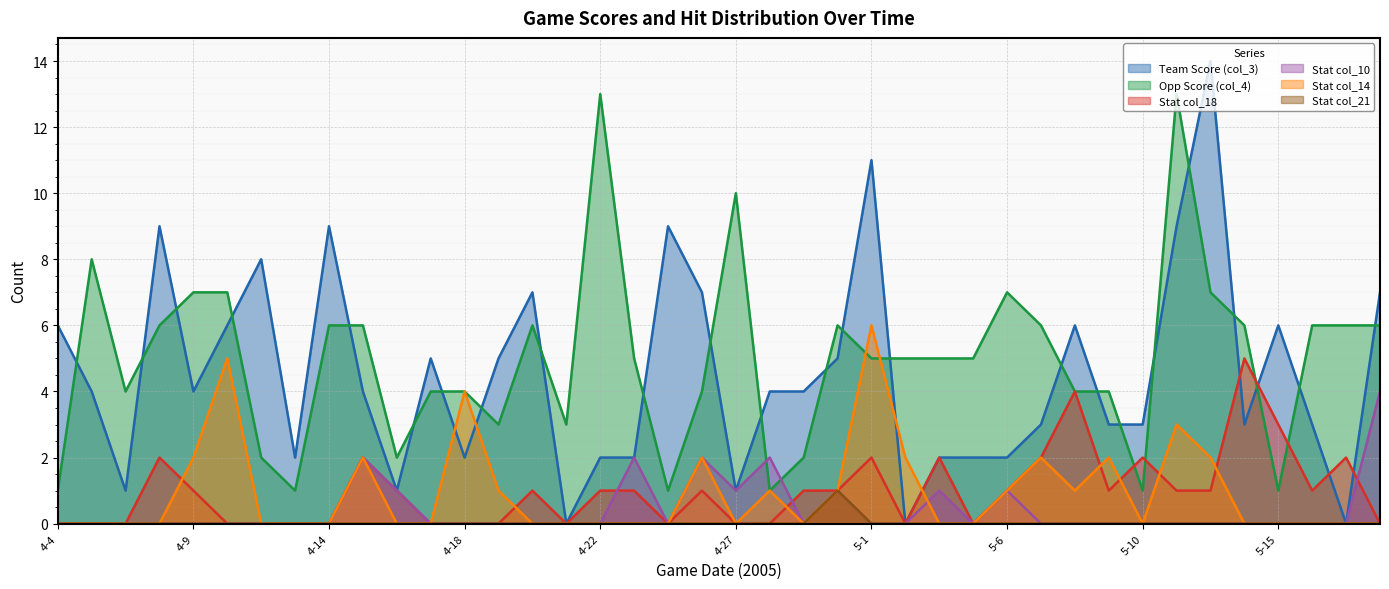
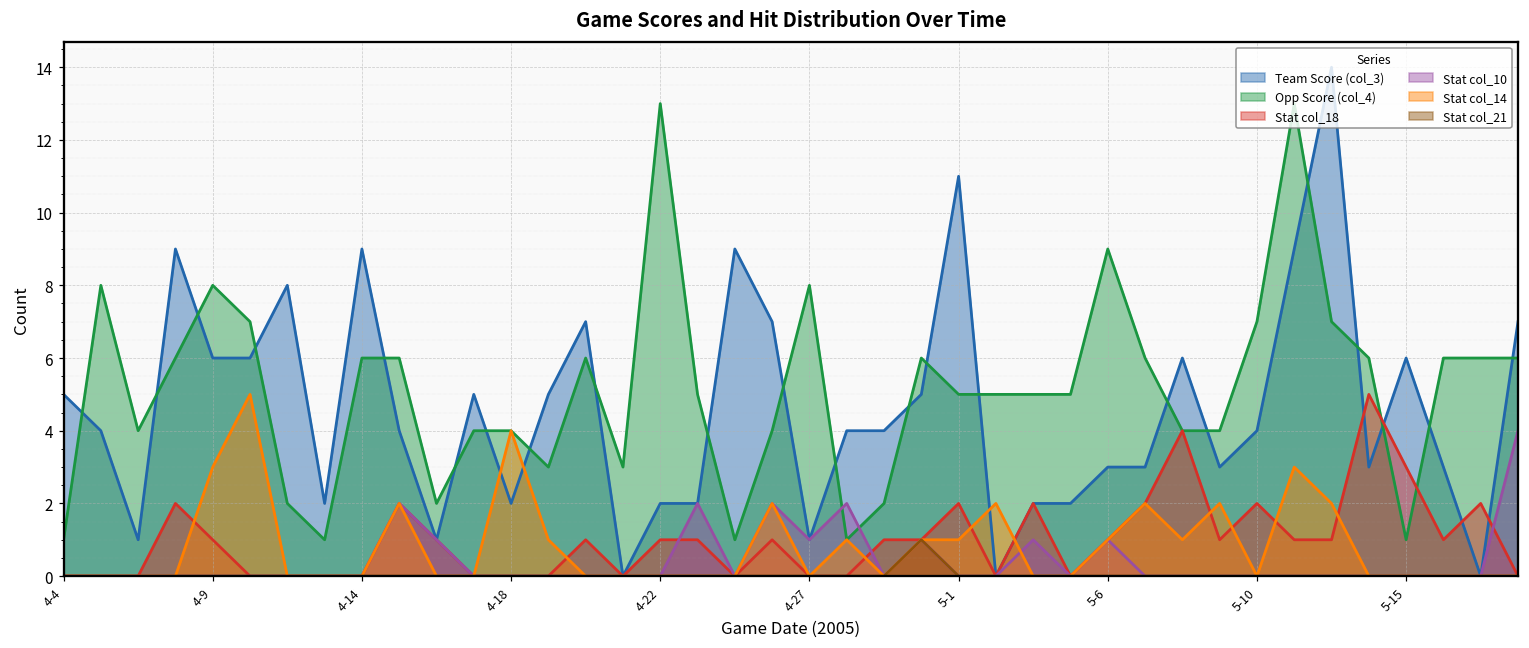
Team Score (col_3), 4-4: 6 -> 5
Team Score (col_3), 4-9: 4 -> 6
Opp Score (col_4), 4-9: 7 -> 8
Stat col_14, 4-9: 2 -> 3
Opp Score (col_4), 4-27: 10 -> 8
Stat col_14, 5-1: 6 -> 1
Team Score (col_3), 5-6: 2 -> 3
Opp Score (col_4), 5-6: 7 -> 9
Team Score (col_3), 5-10: 3 -> 4
Opp Score (col_4), 5-10: 1 -> 7
